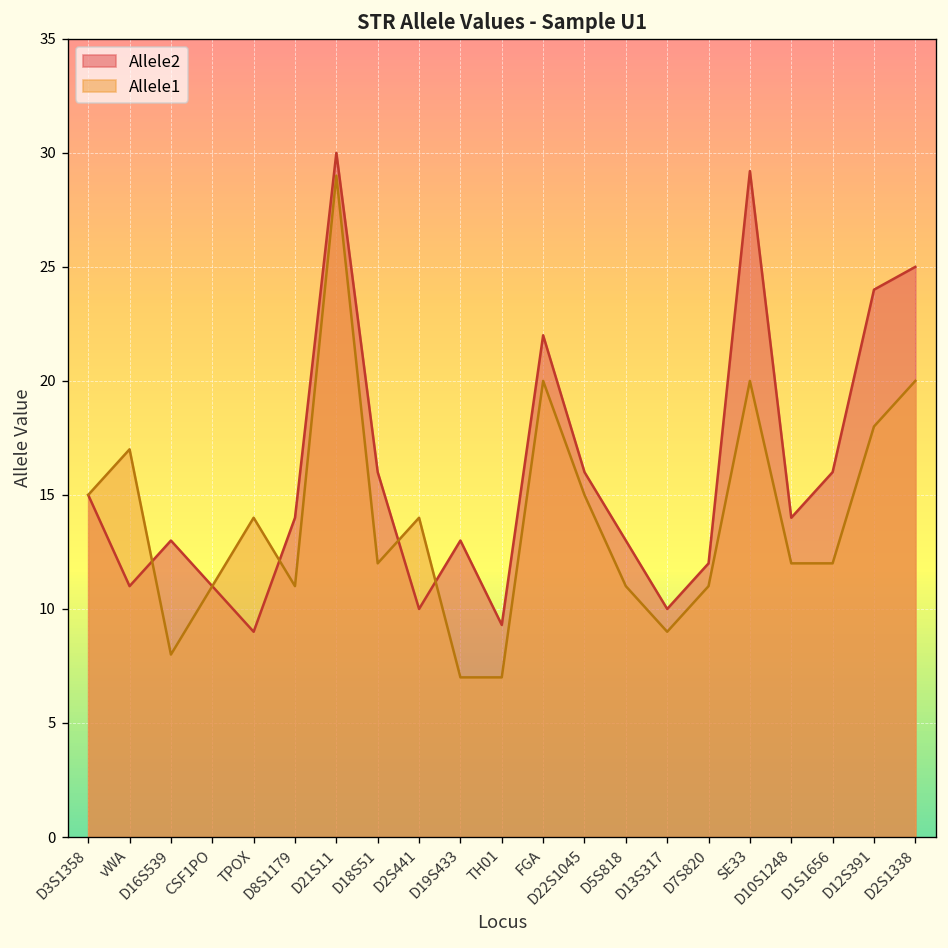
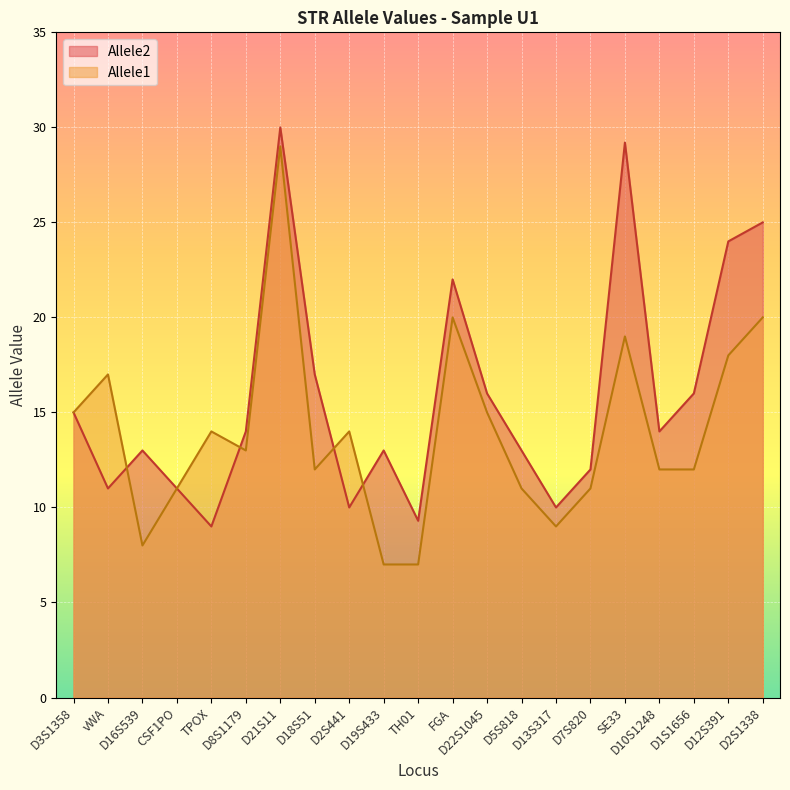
Allele1, D8S1179: 11 -> 13
Allele2, D18S51: 16 -> 17
Allele1, SE33: 20 -> 19
